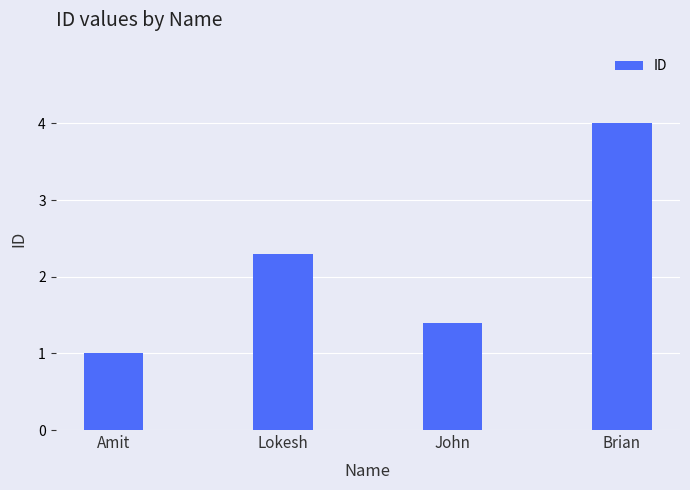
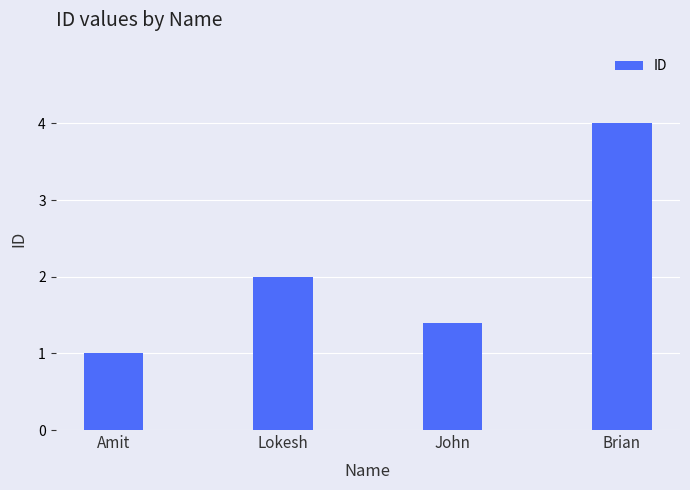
Lokesh: 2.3 -> 2.0
